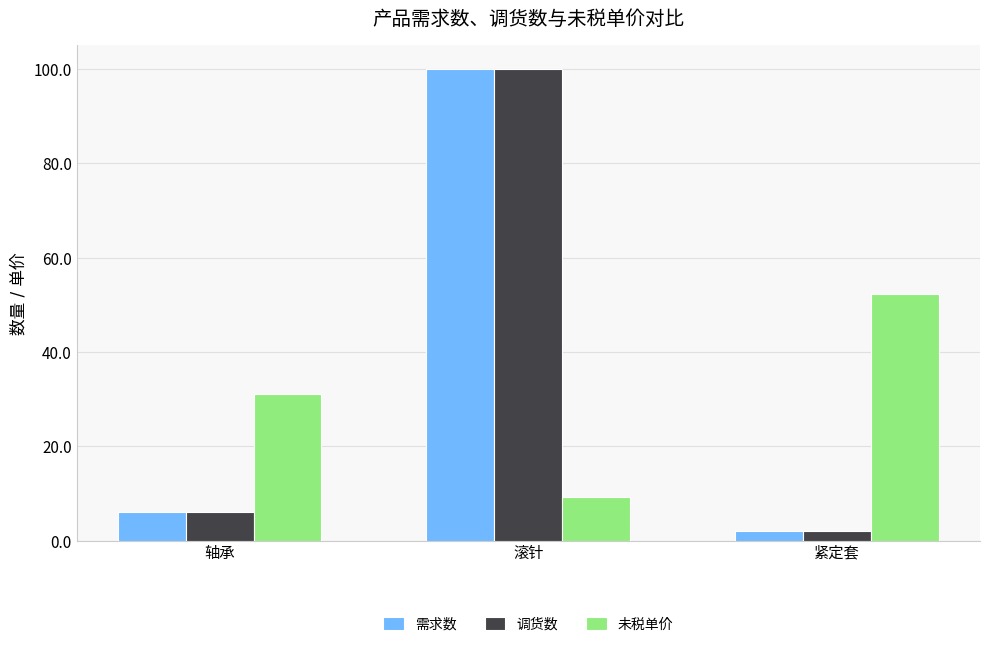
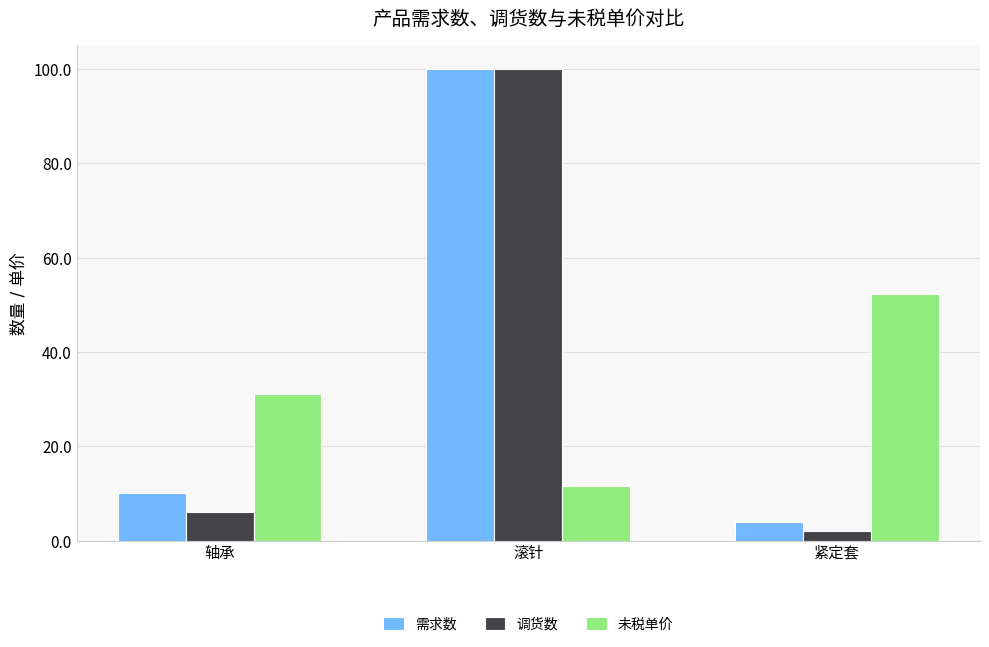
需求数, 轴承: 6 -> 10
未税单价, 滚针: 9 -> 12
需求数, 紧定套: 2 -> 4
